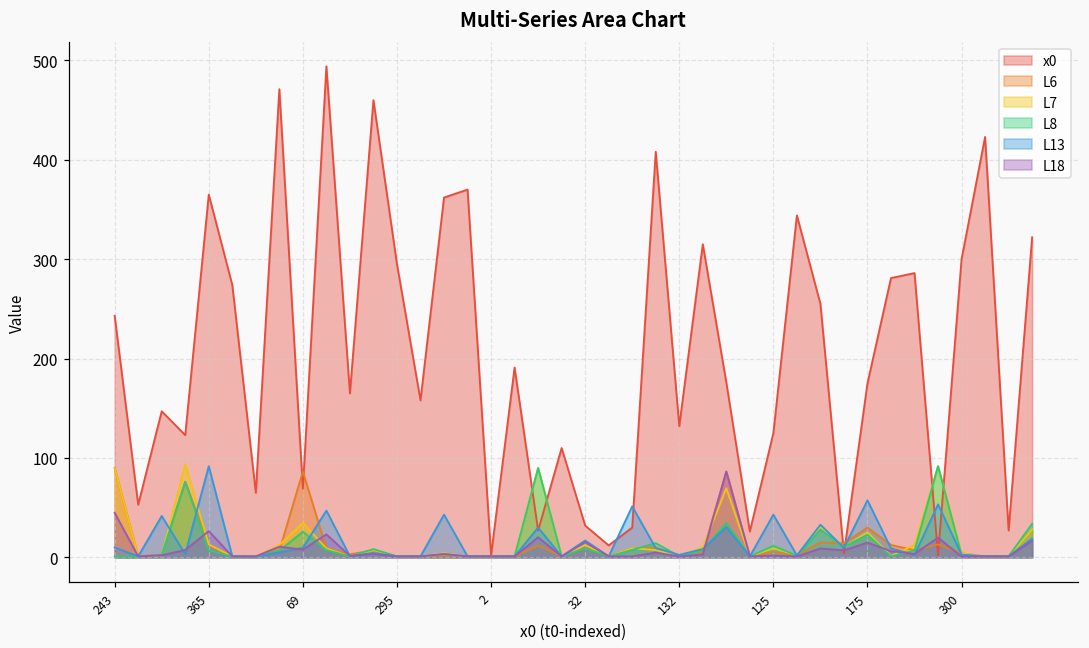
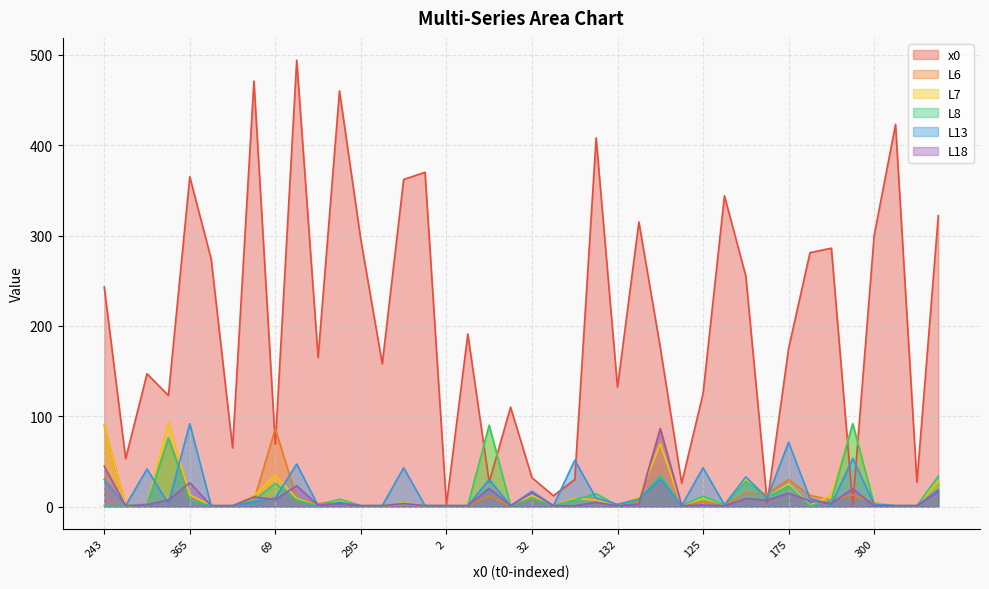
L13, 243: 10 -> 30
L13, 175: 60 -> 70
